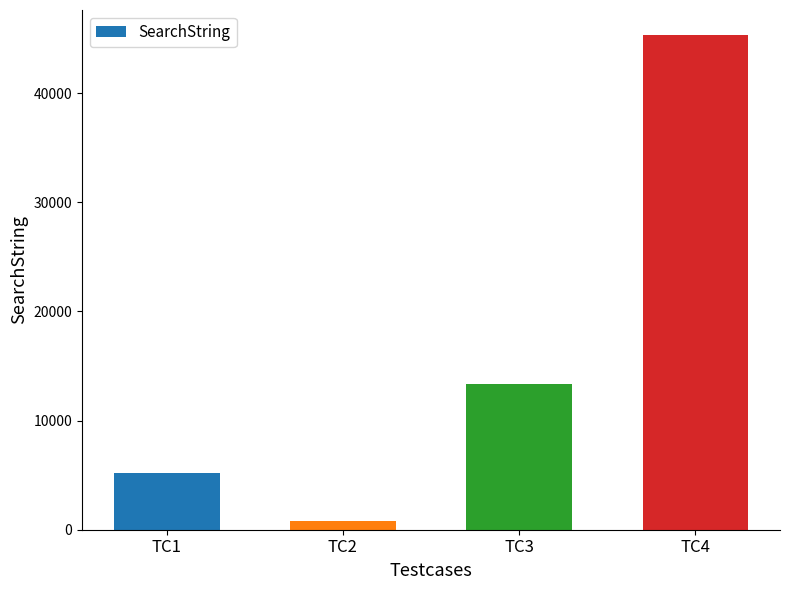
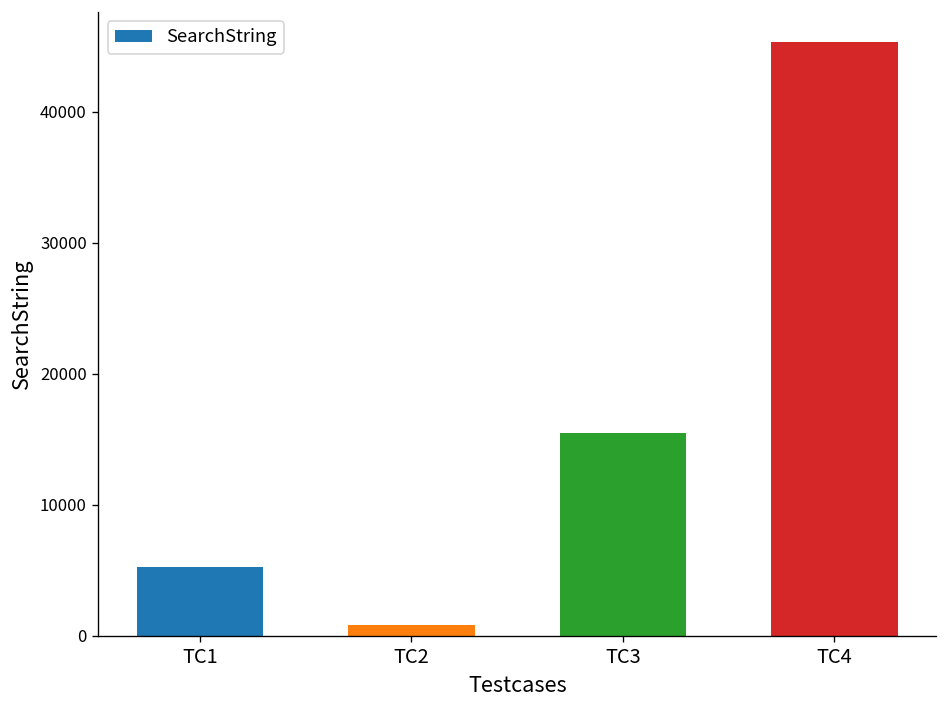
TC3: 13400 -> 15400
